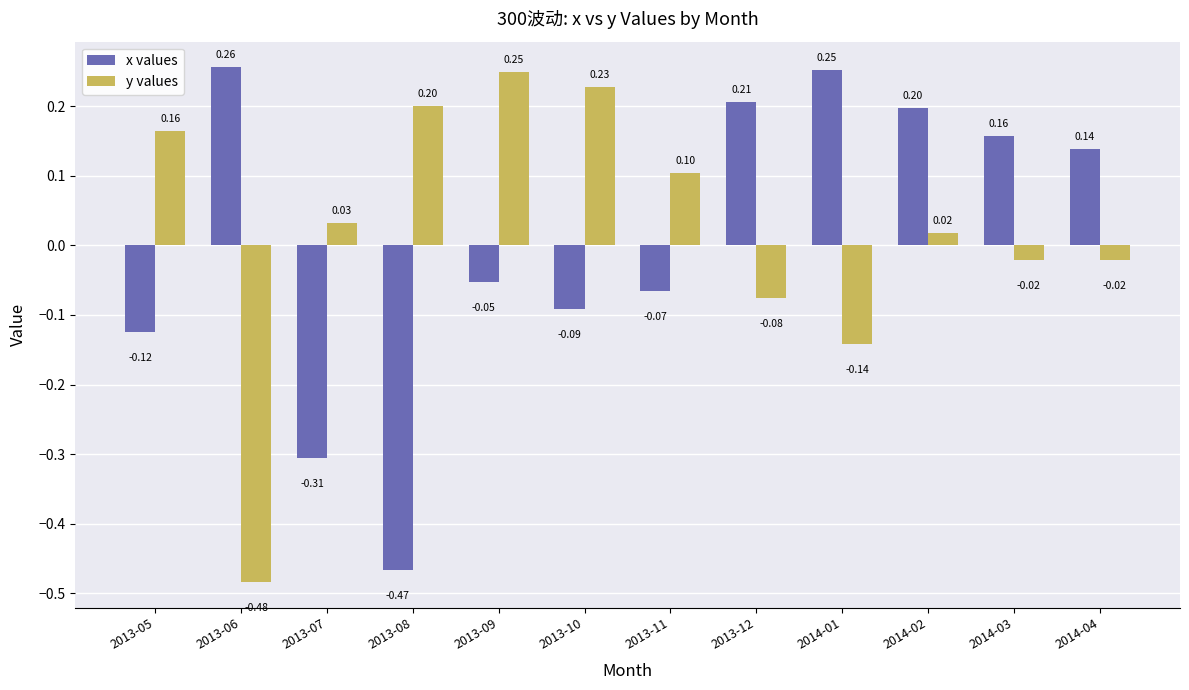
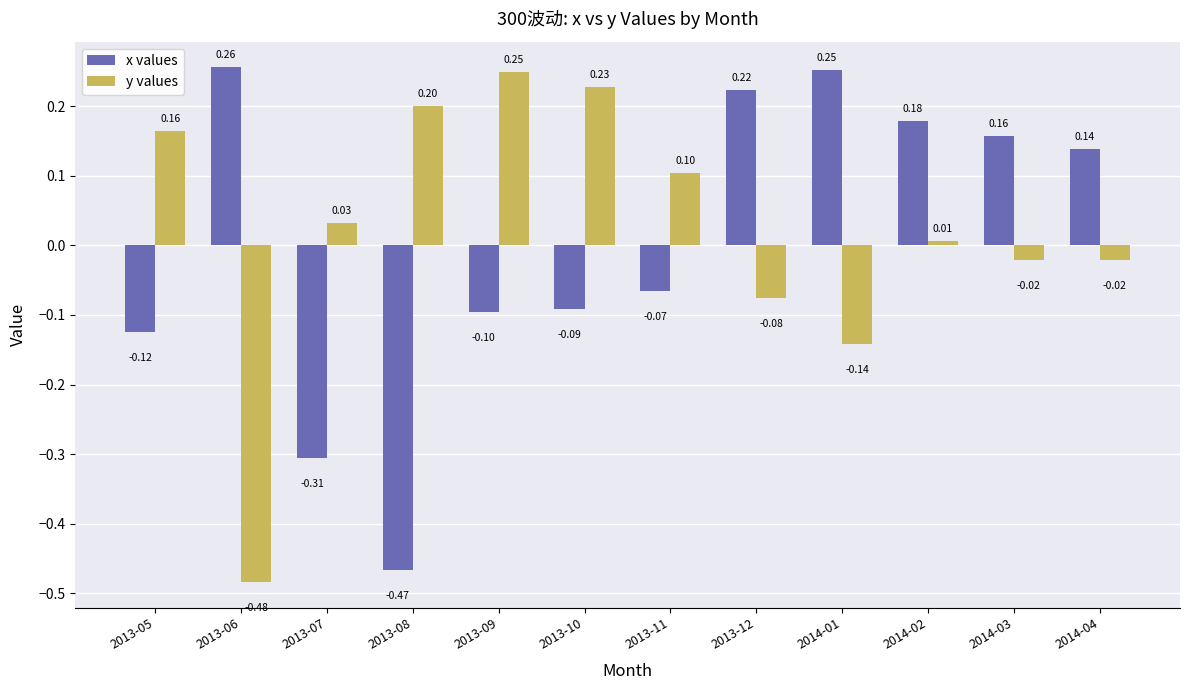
x values, 2013-09: -0.05 -> -0.10
x values, 2013-12: 0.21 -> 0.22
x values, 2014-02: 0.20 -> 0.18
y values, 2014-02: 0.02 -> 0.01
